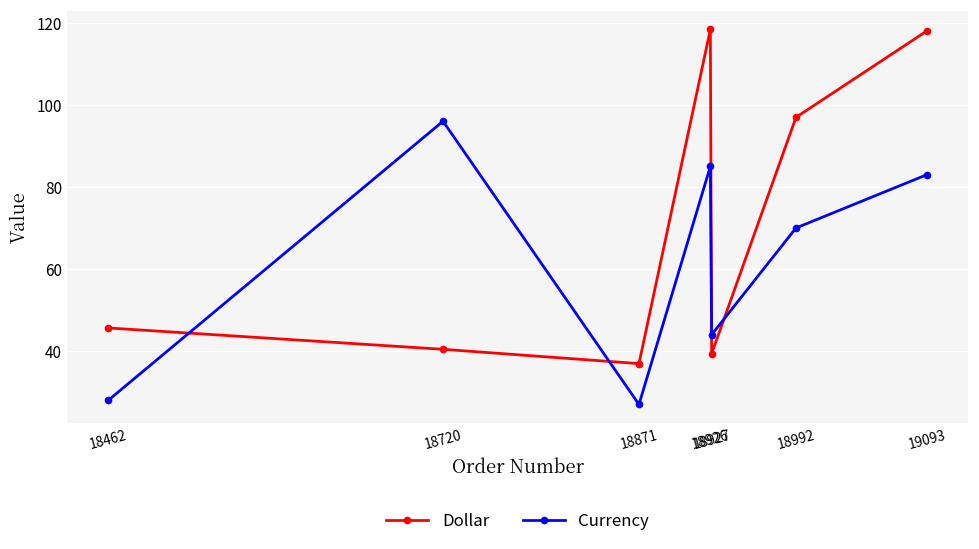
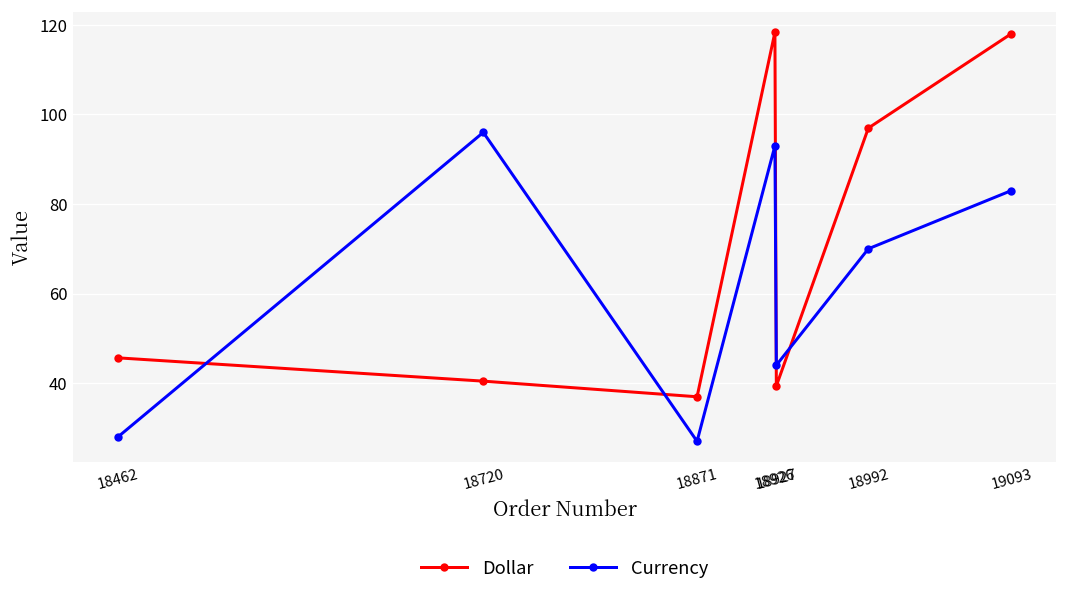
Currency, 18926: 85 -> 93
